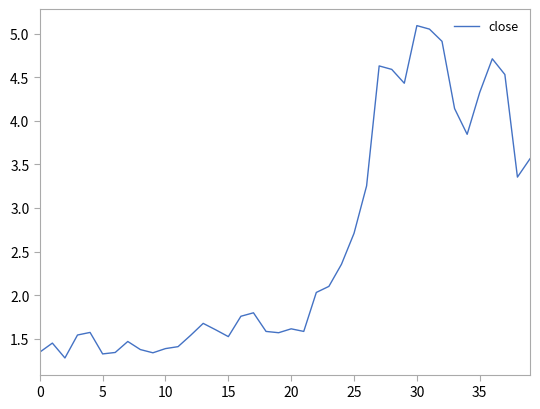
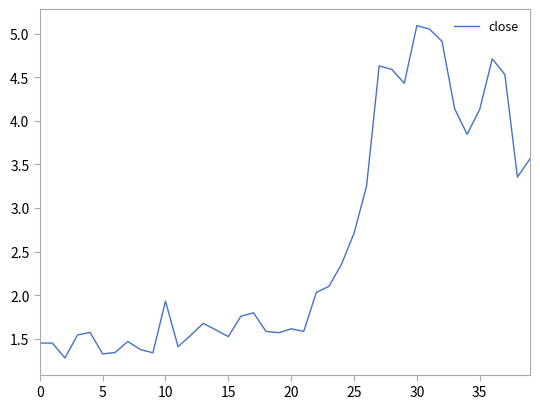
0: 1.3 -> 1.4
10: 1.4 -> 1.9
35: 4.3 -> 4.1
